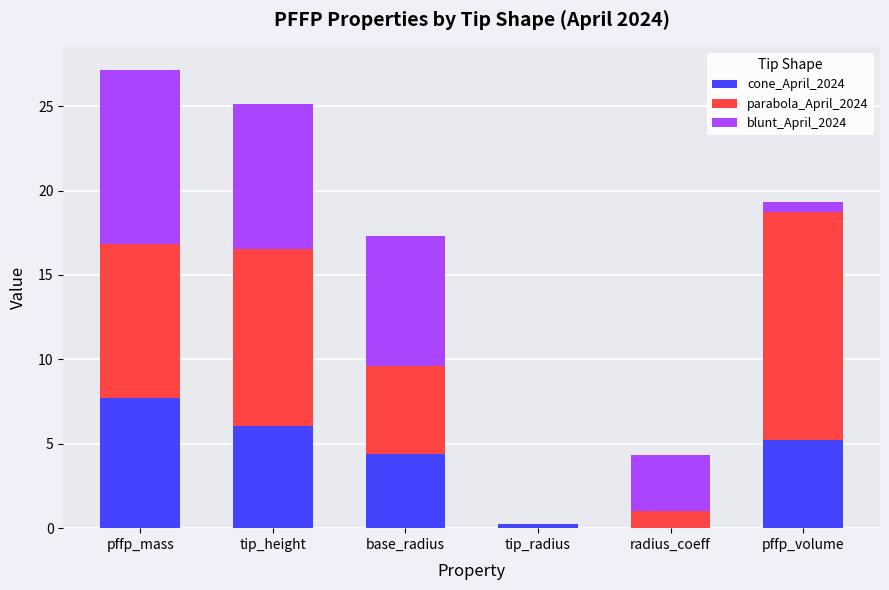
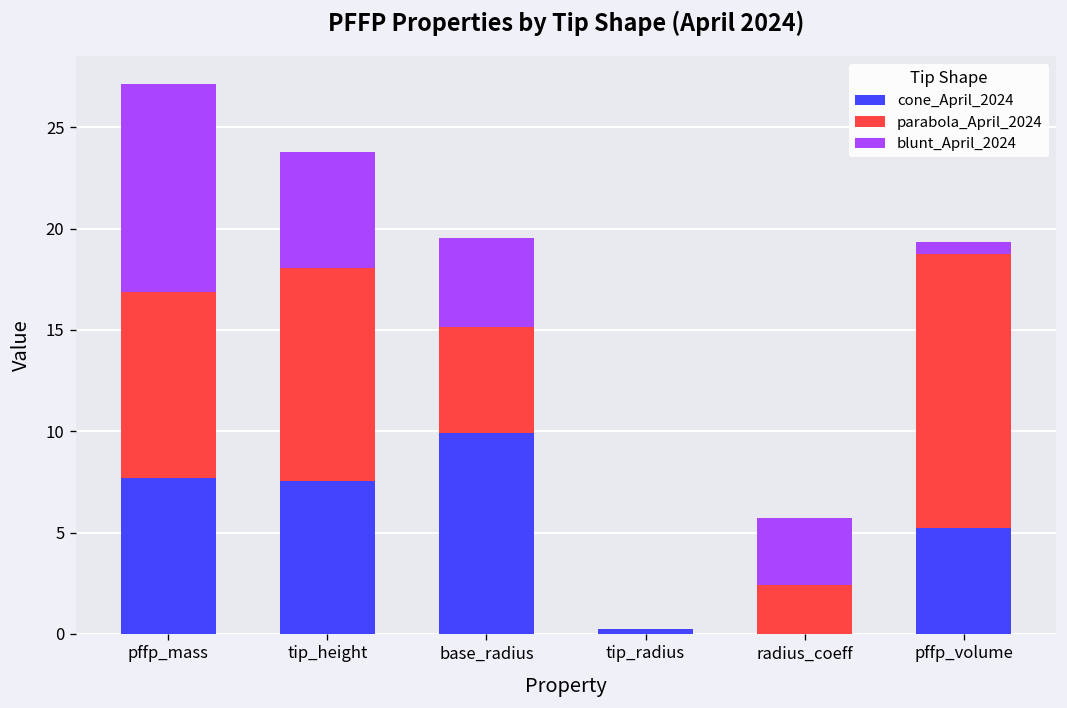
cone_April_2024, tip_height: 6.1 -> 7.6
blunt_April_2024, tip_height: 8.6 -> 5.7
cone_April_2024, base_radius: 4.4 -> 9.9
blunt_April_2024, base_radius: 7.7 -> 4.4
parabola_April_2024, radius_coeff: 1.0 -> 2.4
